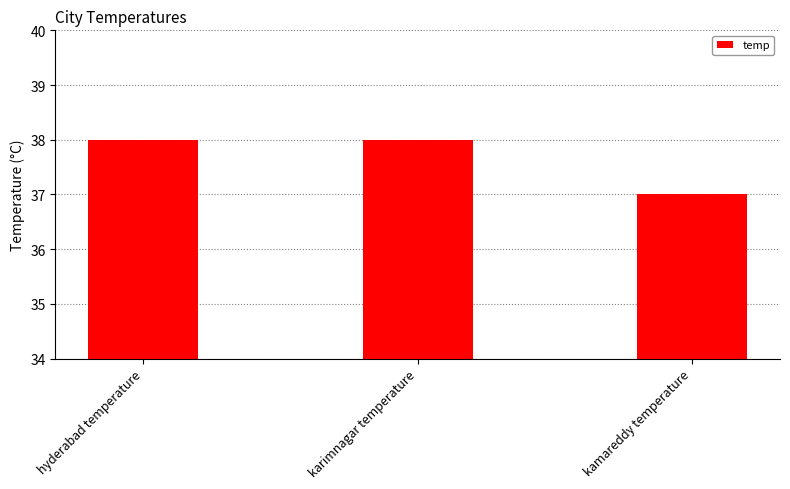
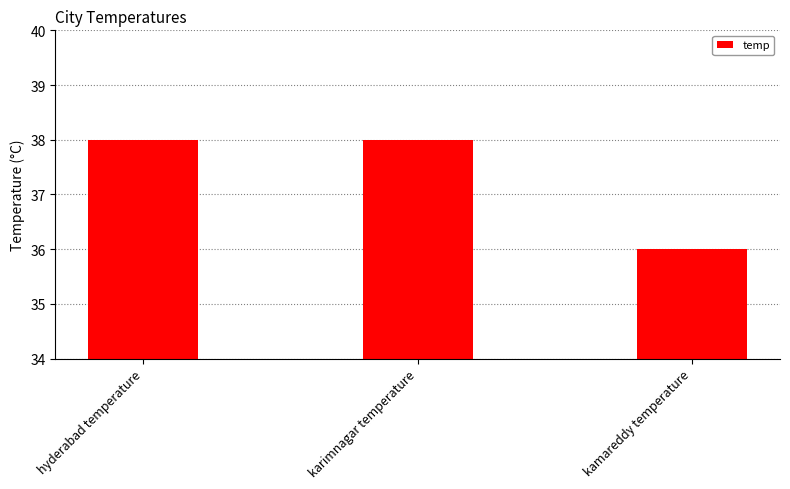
kamareddy temperature: 37 -> 36
